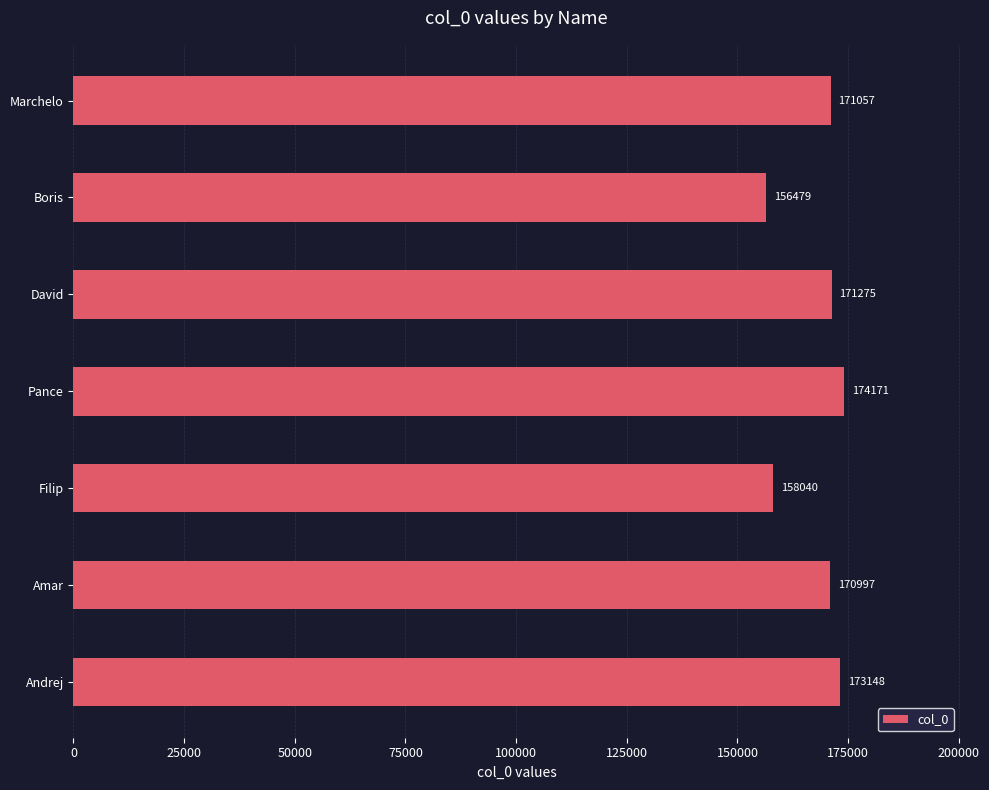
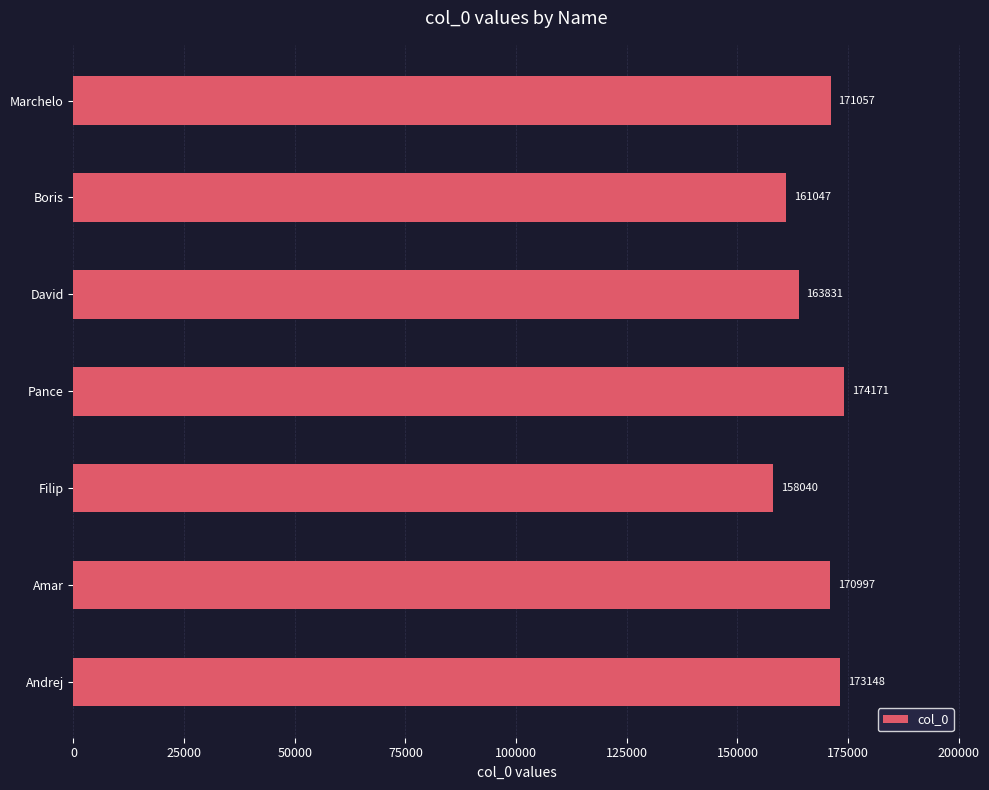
Boris: 156479 -> 161047
David: 171275 -> 163831
